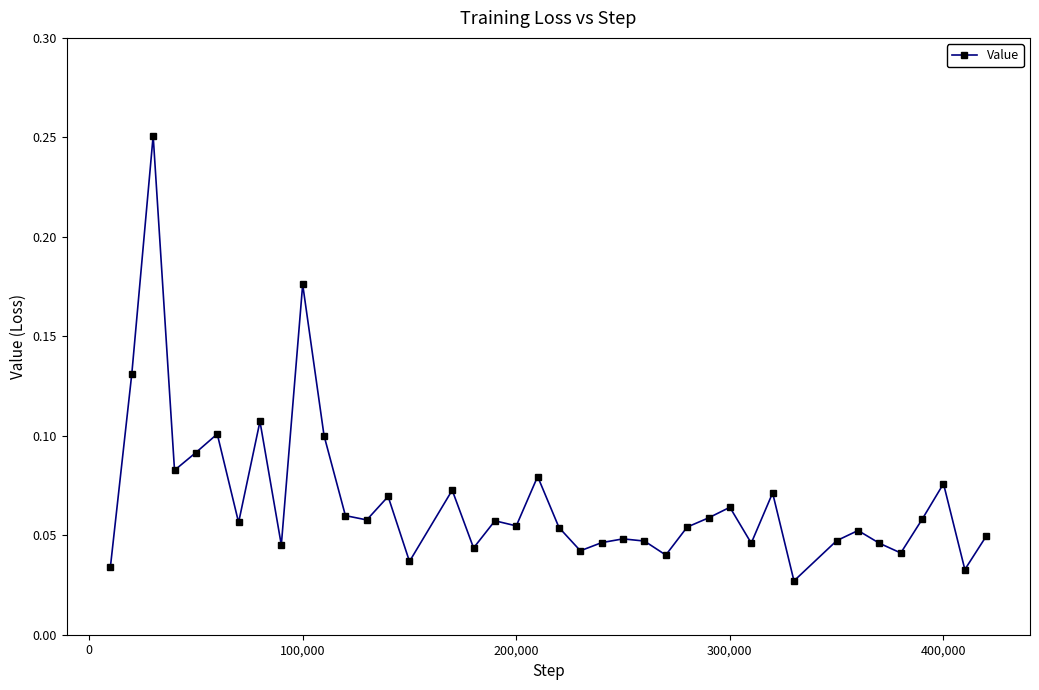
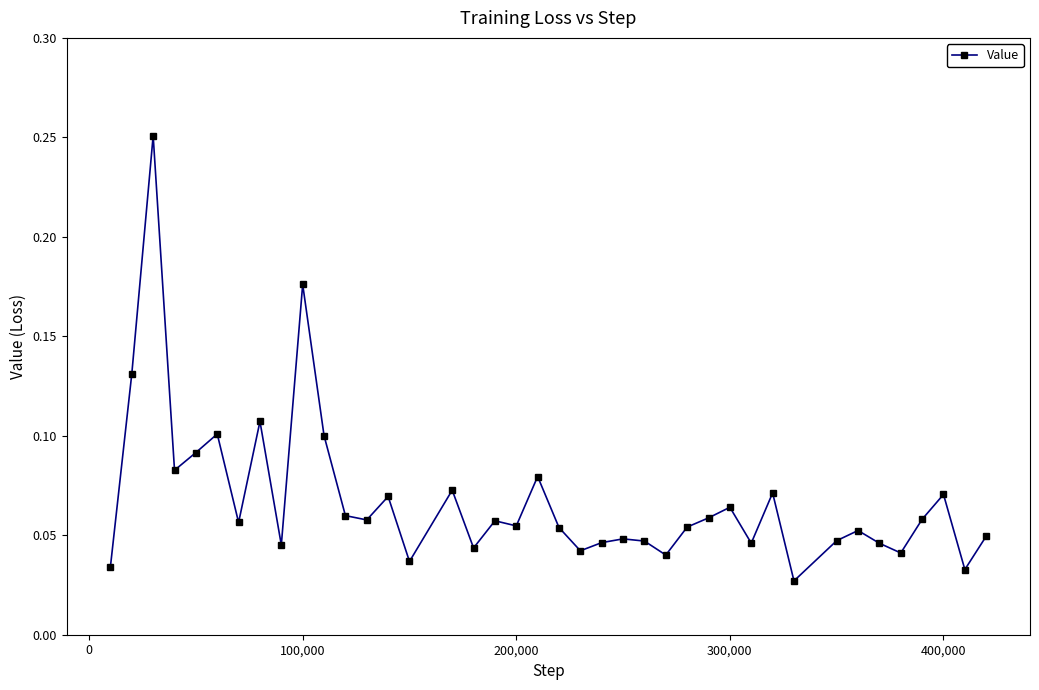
400,000: 0.076 -> 0.071
